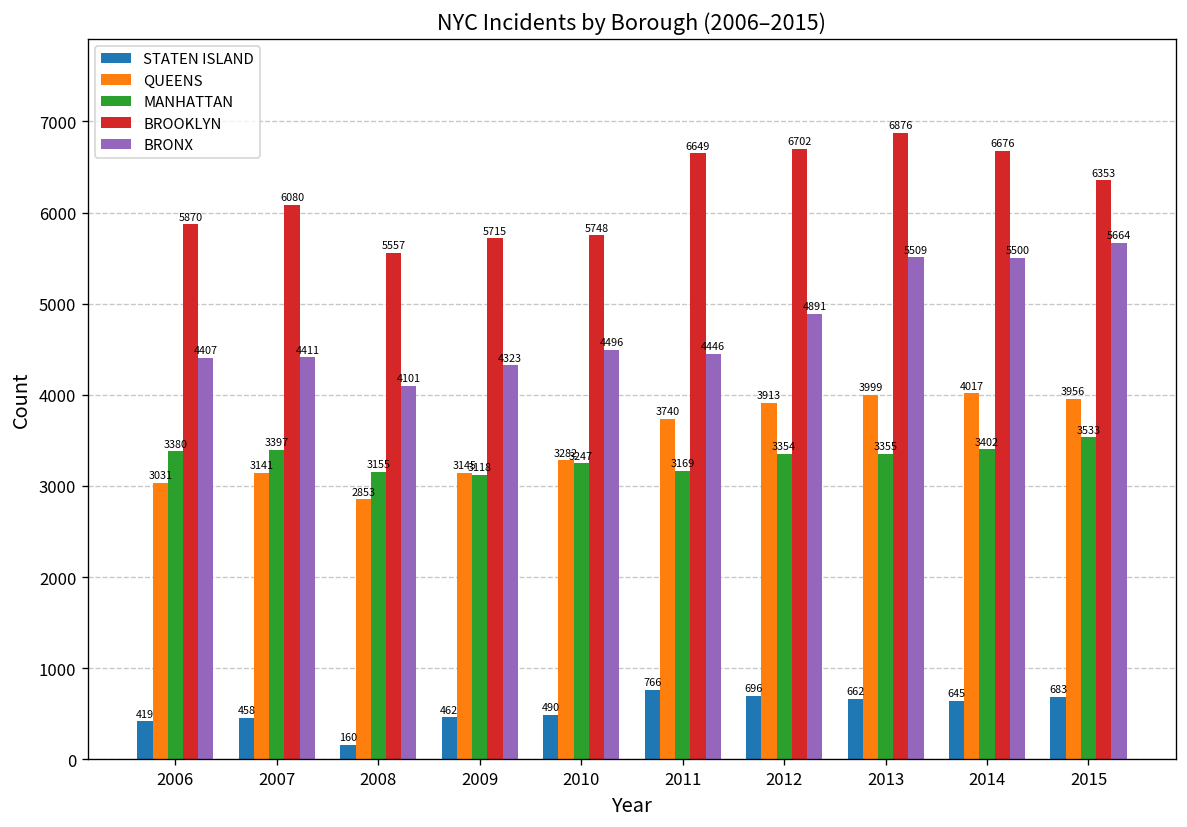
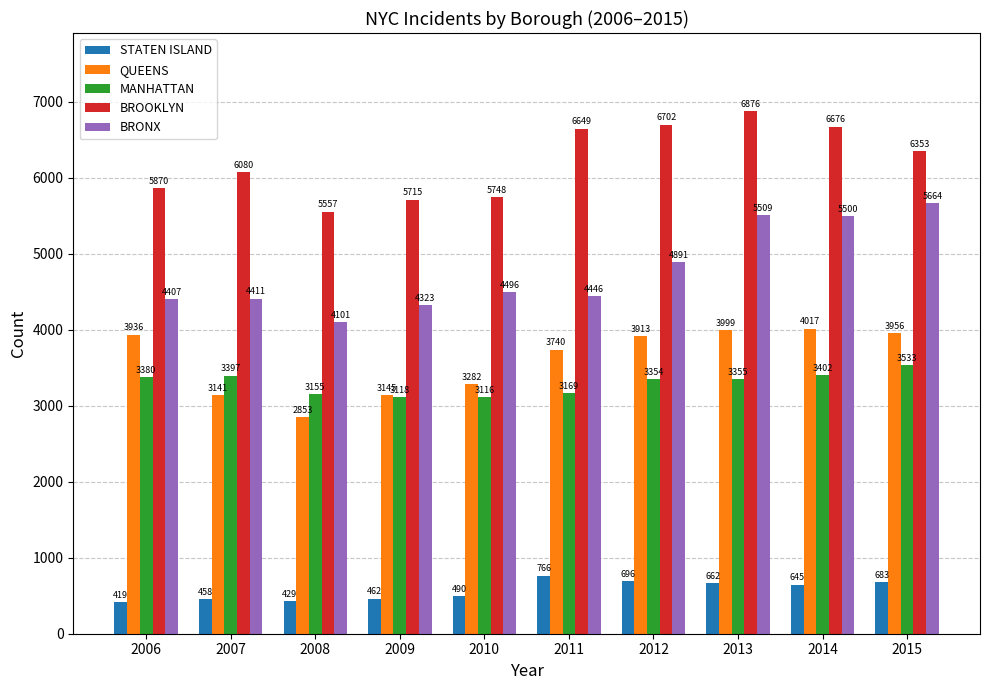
QUEENS, 2006: 3031 -> 3936
STATEN ISLAND, 2008: 160 -> 429
MANHATTAN, 2010: 3247 -> 3116
